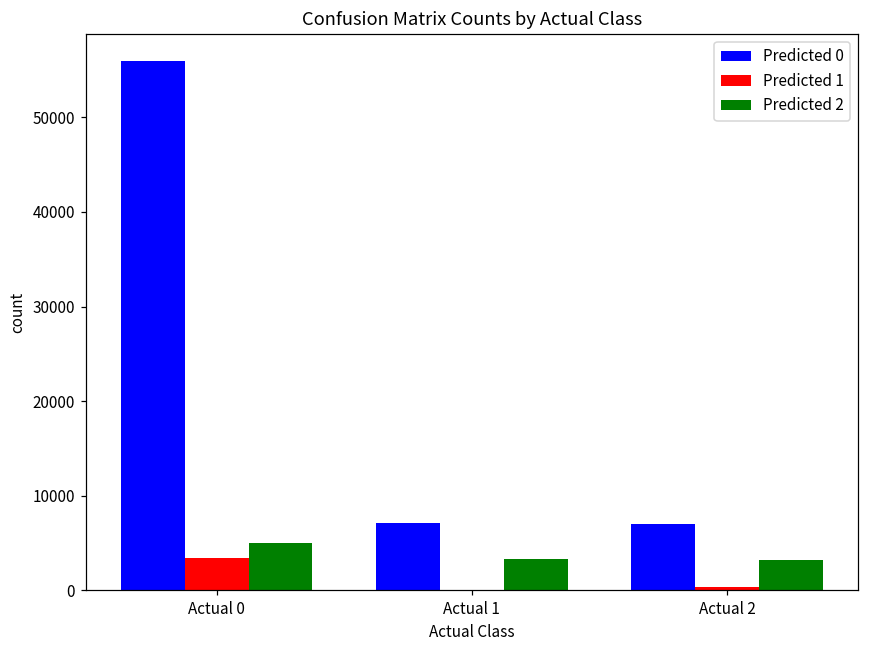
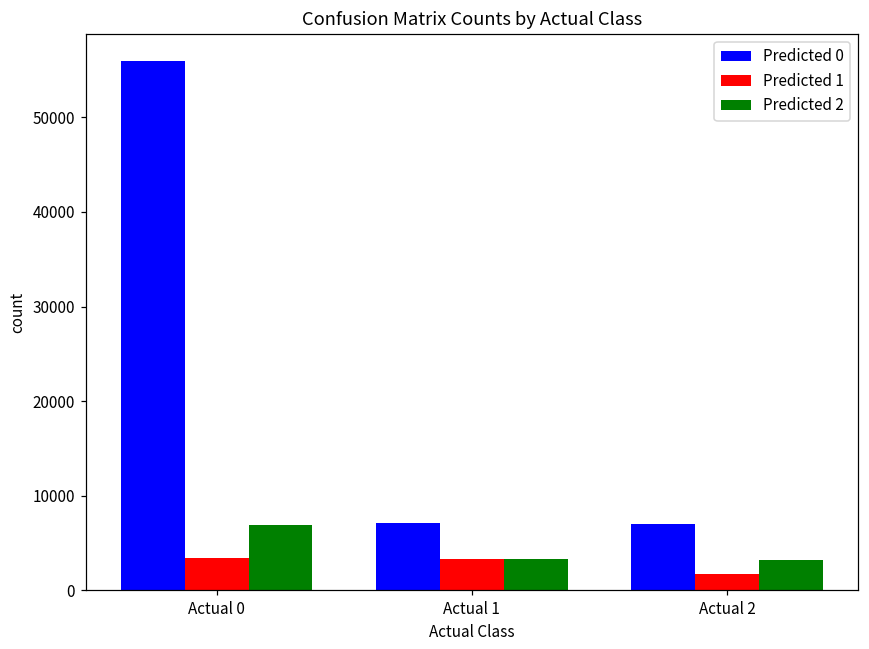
Predicted 2, Actual 0: 5000 -> 7000
Predicted 1, Actual 1: 0 -> 3000
Predicted 1, Actual 2: 0 -> 2000
